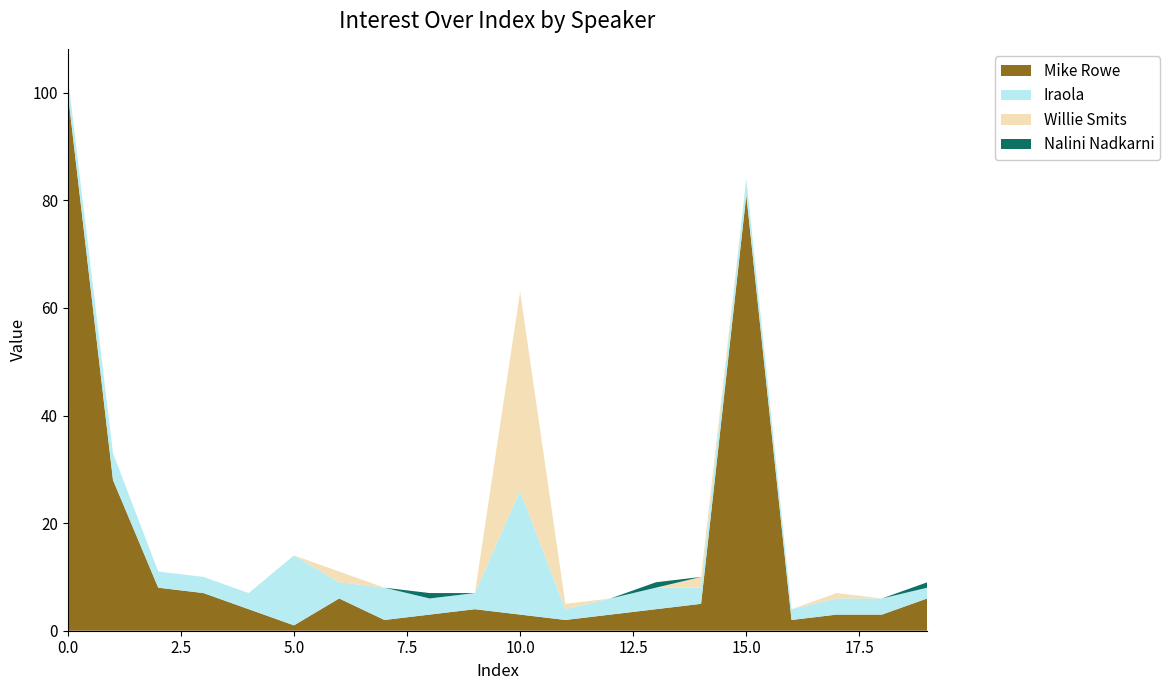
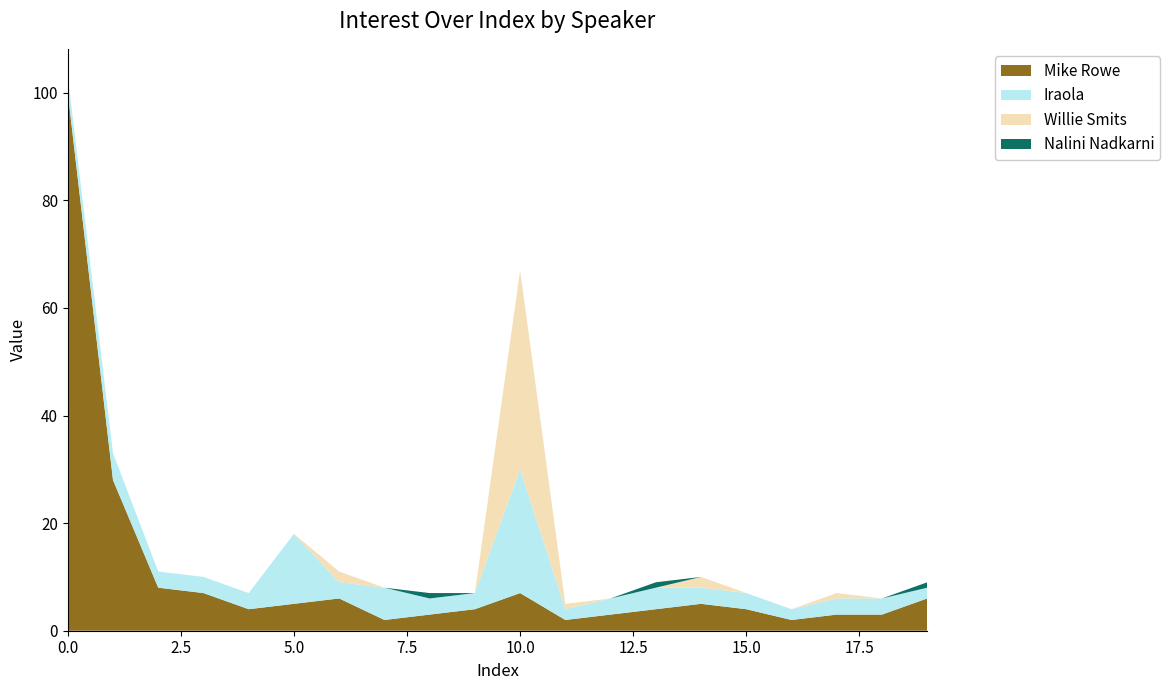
Mike Rowe, 5.0: 1 -> 5
Mike Rowe, 10.0: 3 -> 7
Mike Rowe, 15.0: 81 -> 4
